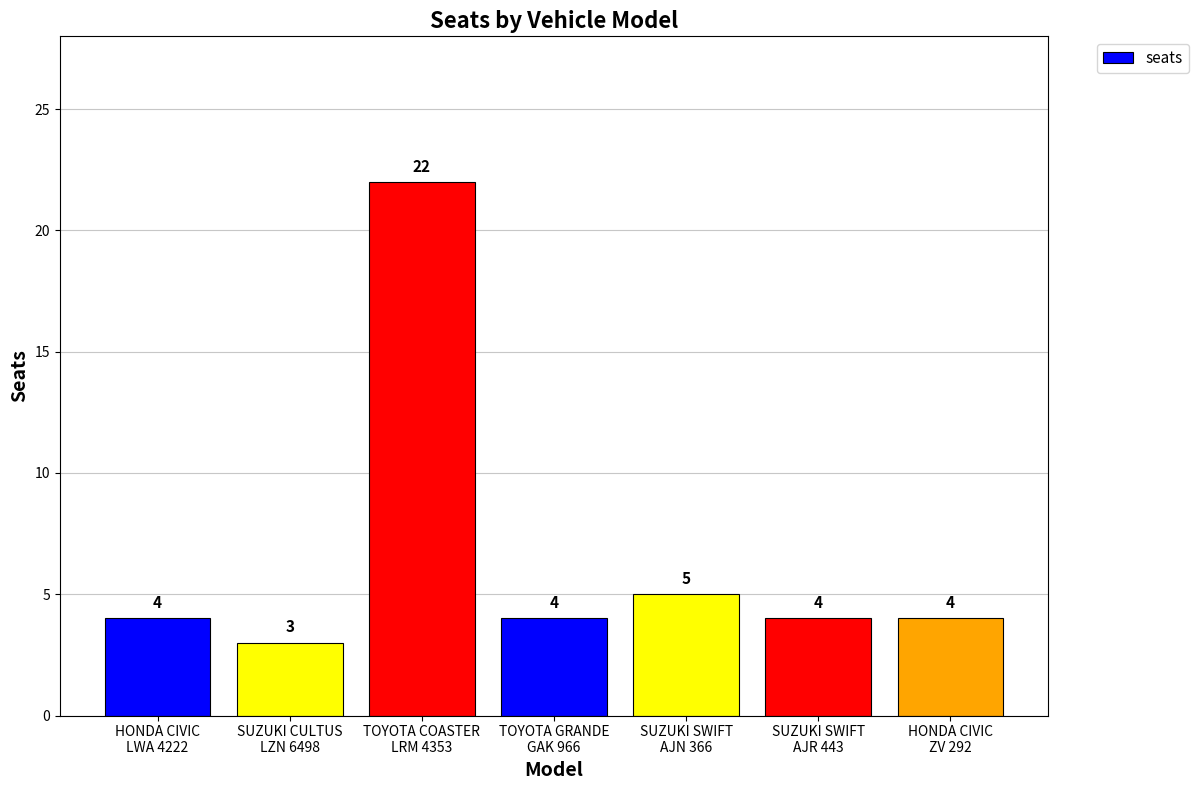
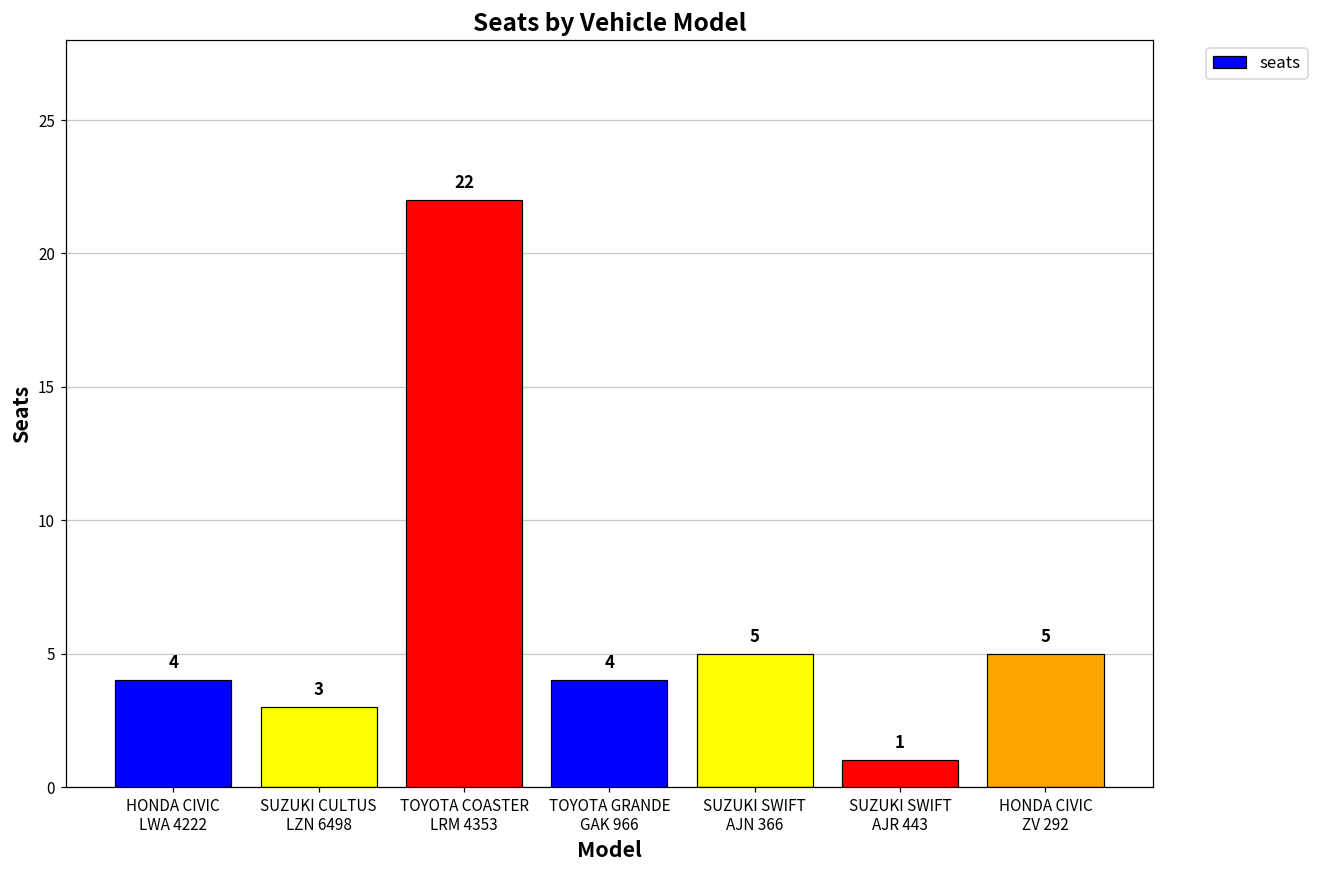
SUZUKI SWIFT AJR 443: 4 -> 1
HONDA CIVIC ZV 292: 4 -> 5
